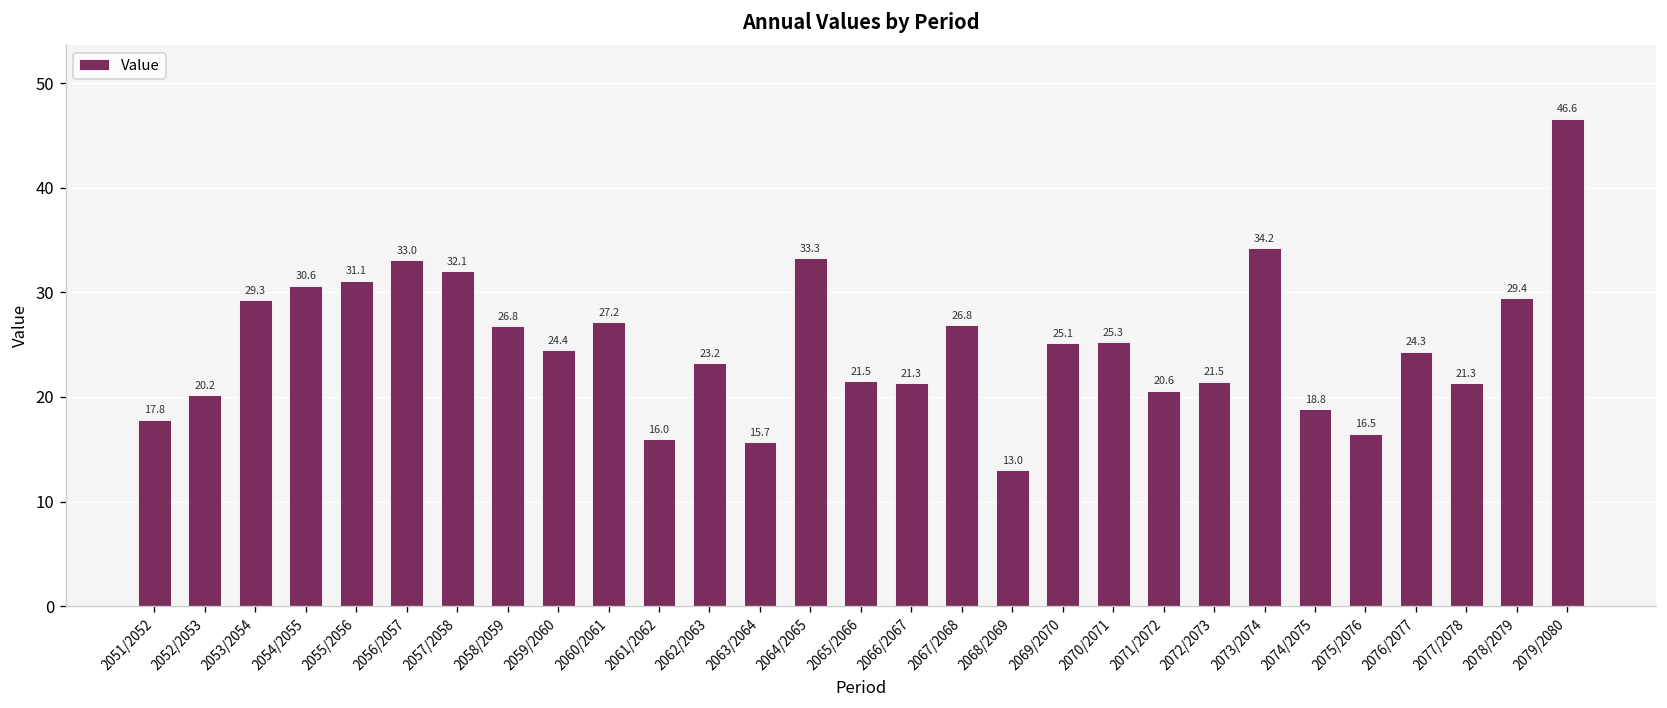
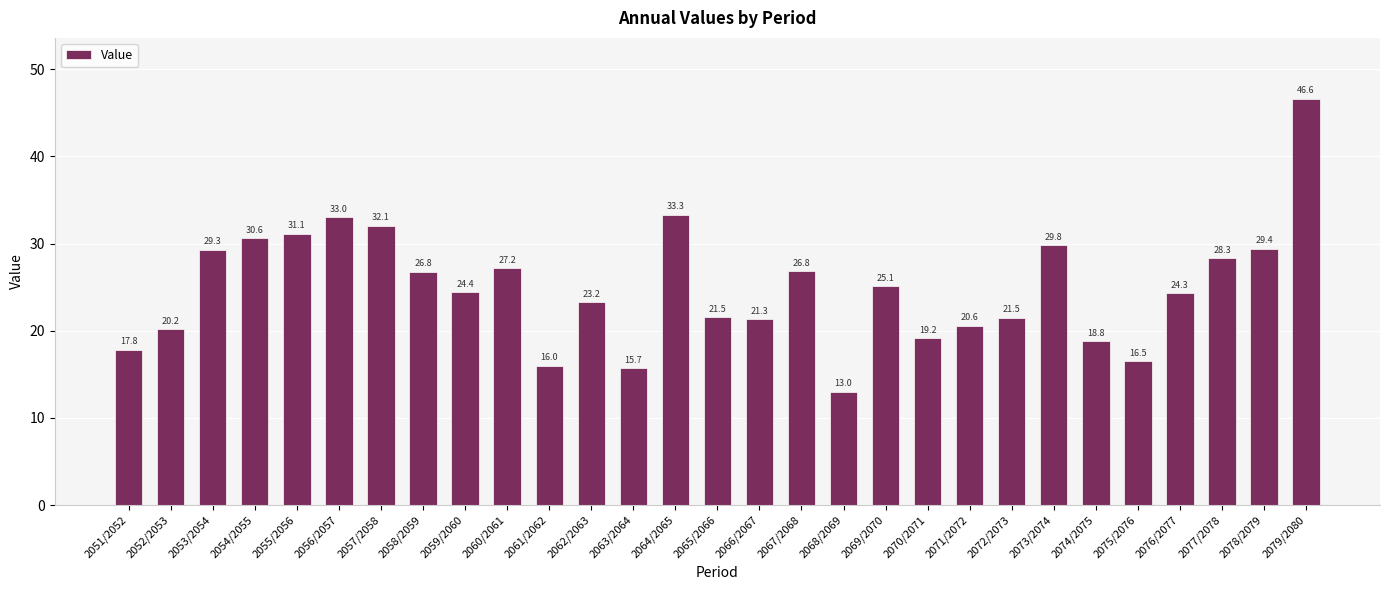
2070/2071: 25.3 -> 19.2
2073/2074: 34.2 -> 29.8
2077/2078: 21.3 -> 28.3
